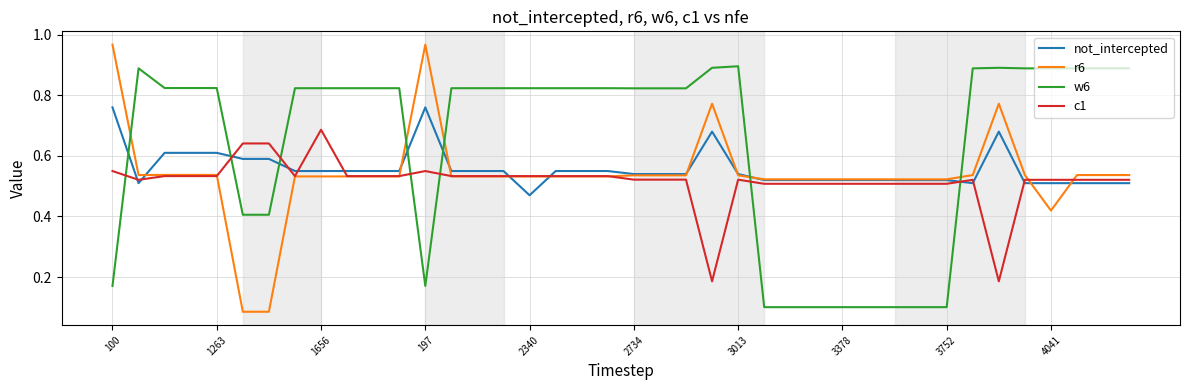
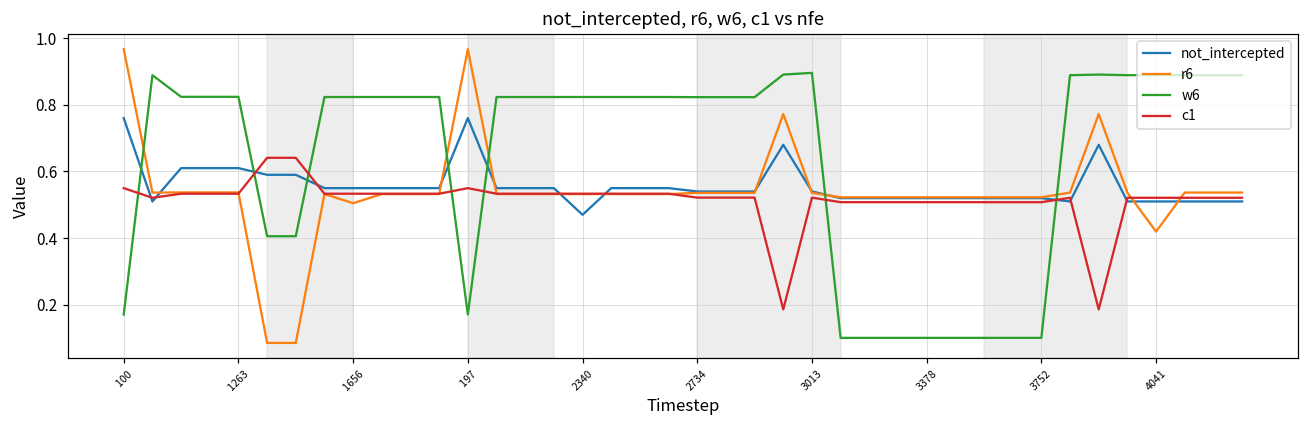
r6, 1656: 0.53 -> 0.50
c1, 1656: 0.69 -> 0.53
